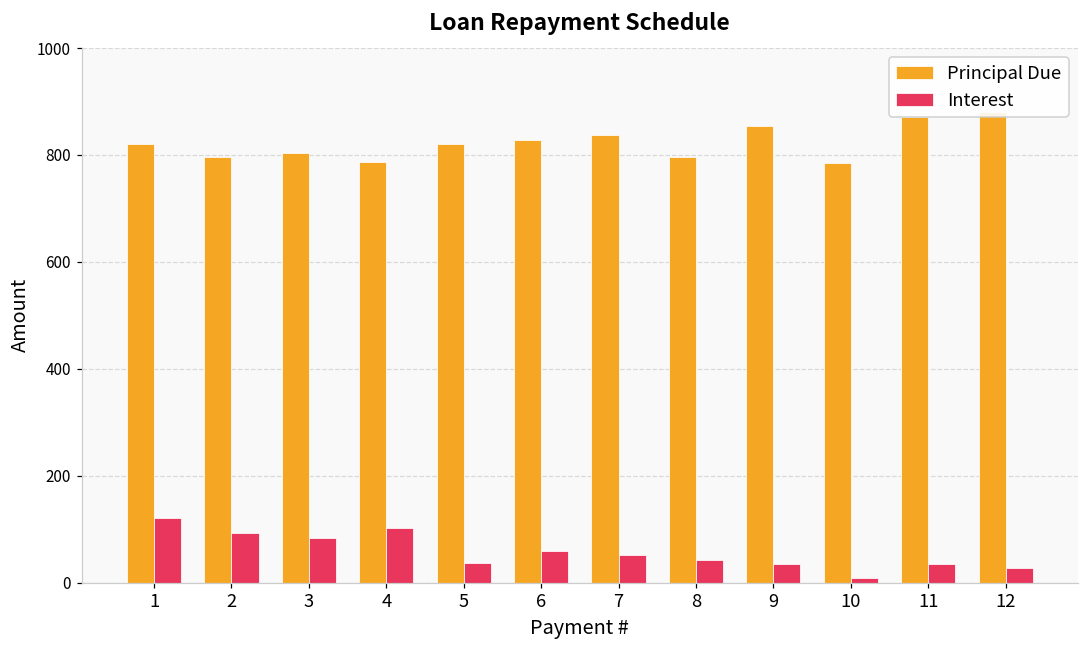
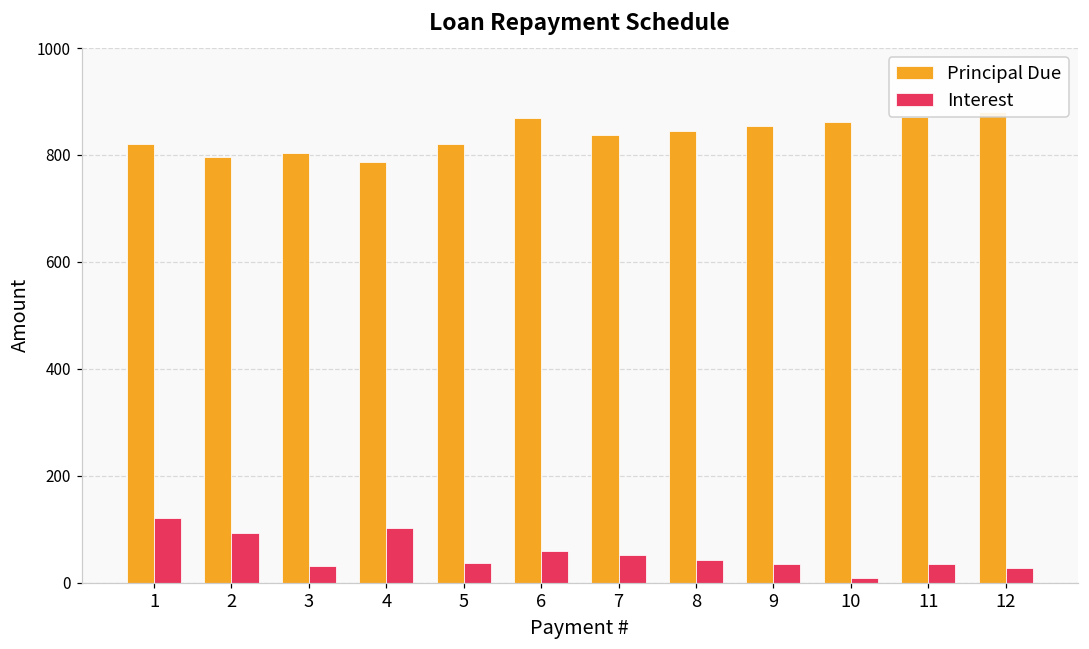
Interest, 3: 80 -> 30
Principal Due, 6: 830 -> 870
Principal Due, 8: 800 -> 850
Principal Due, 10: 790 -> 860
